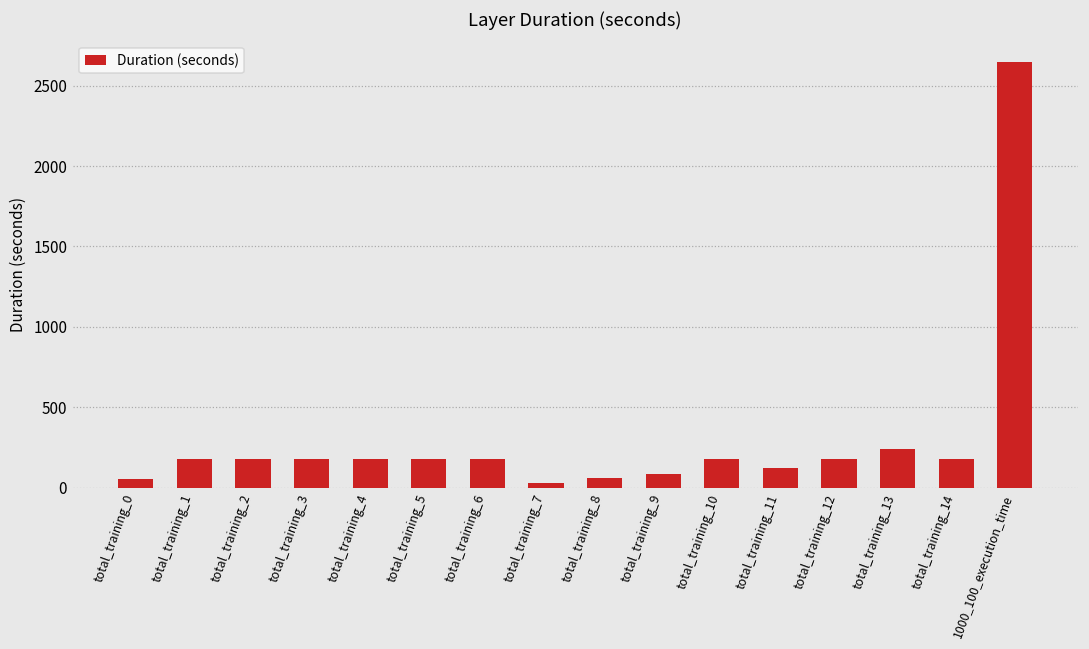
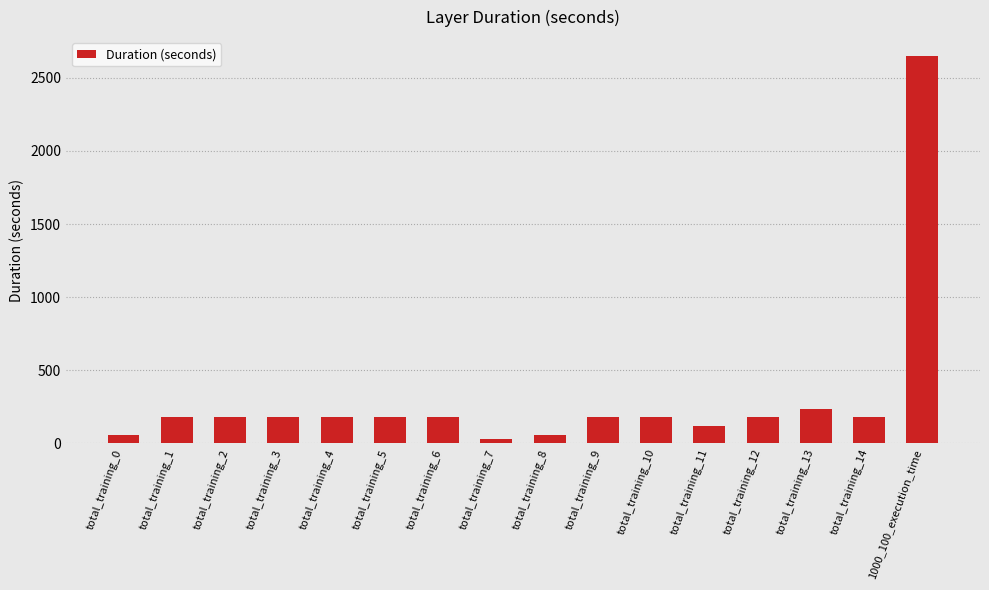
total_training_9: 90 -> 180
